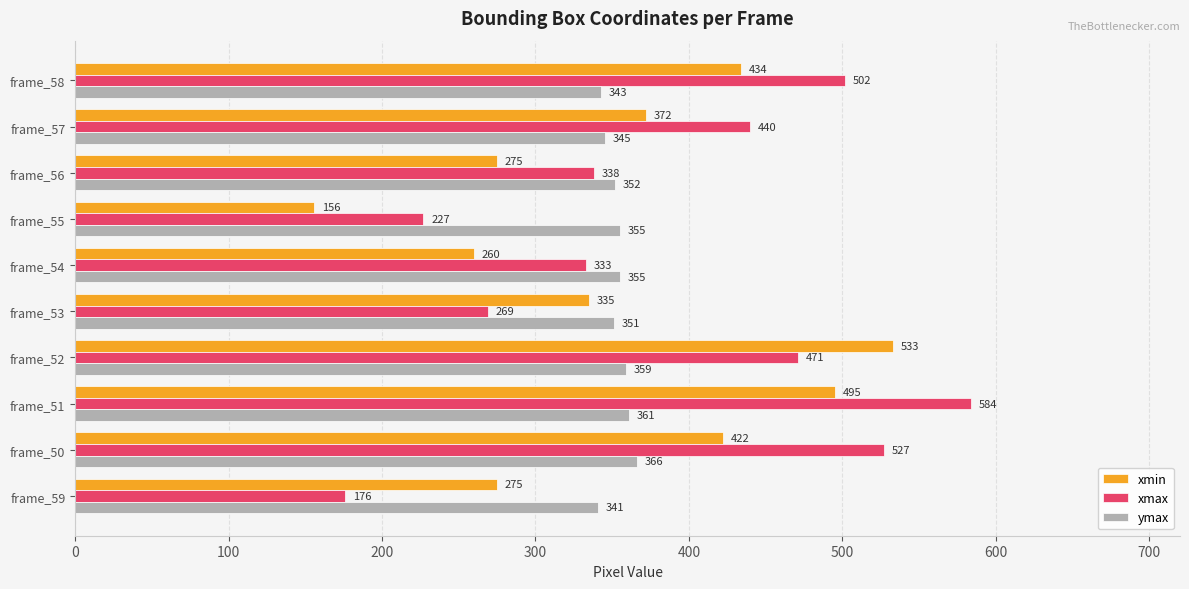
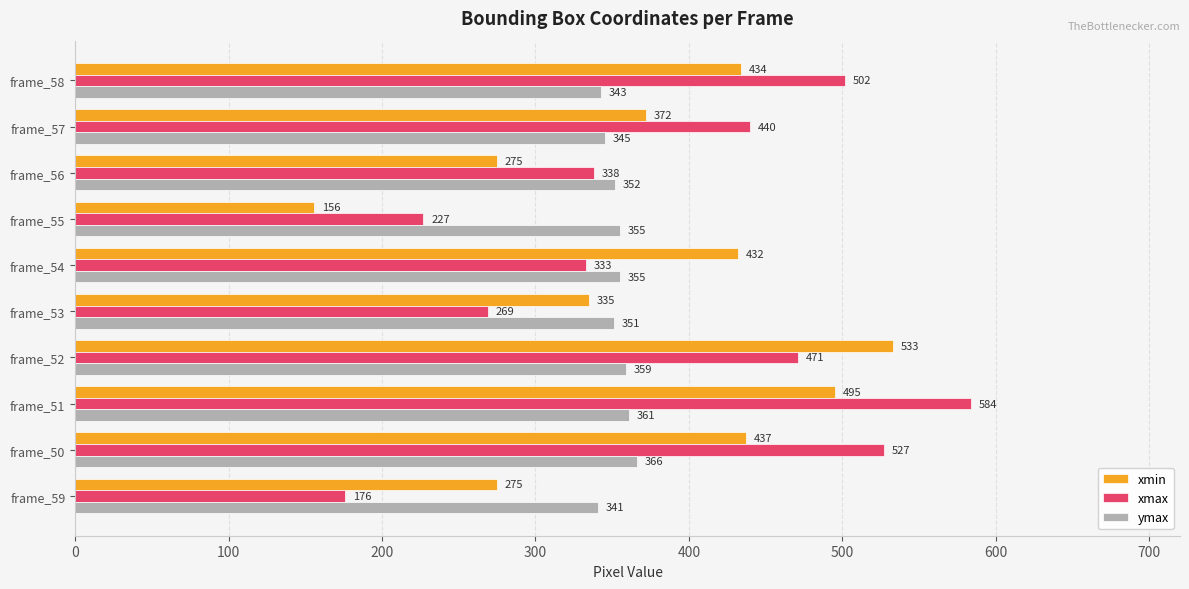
xmin, frame_54: 260 -> 432
xmin, frame_50: 422 -> 437
